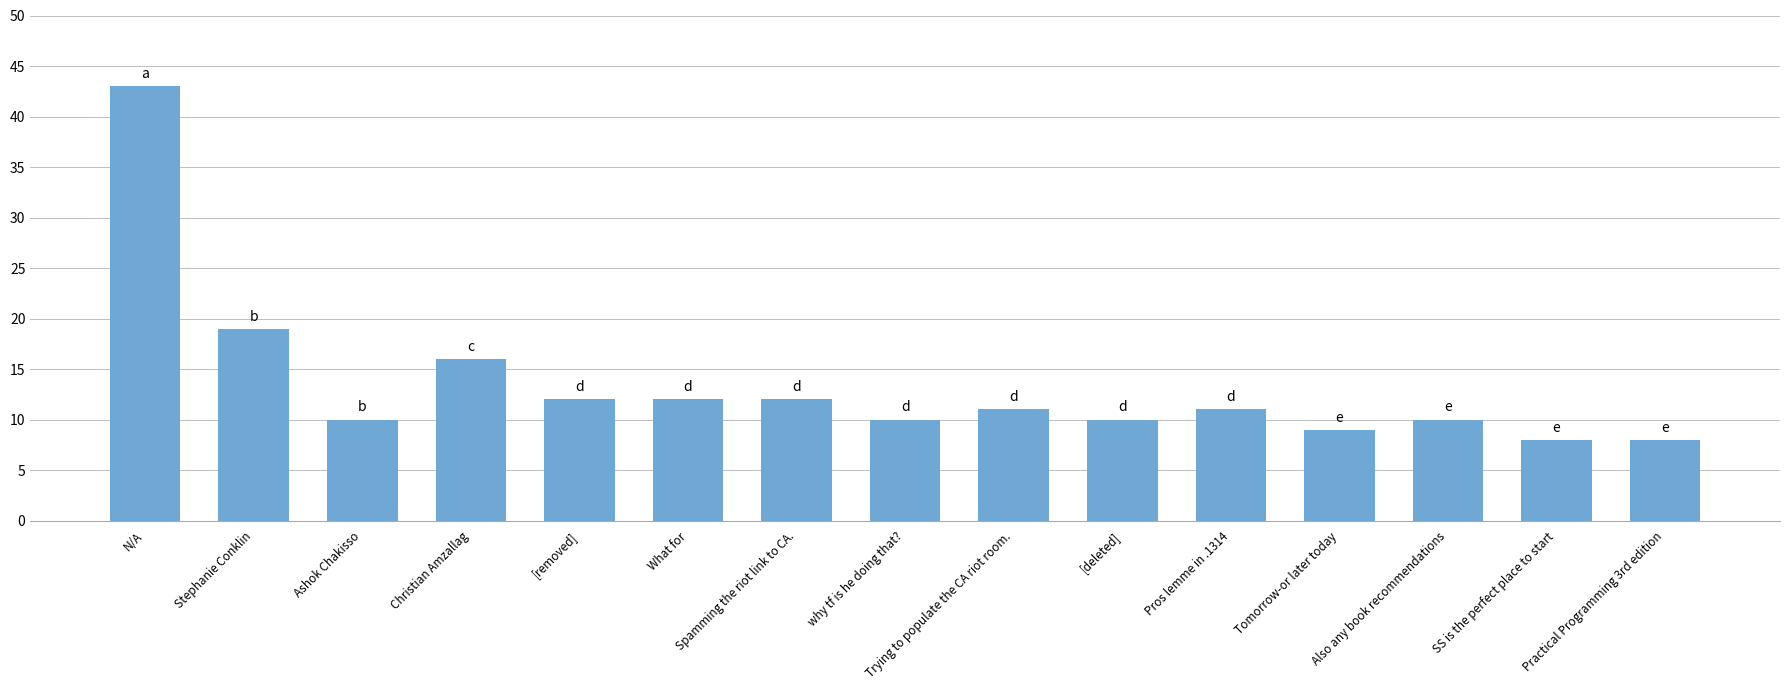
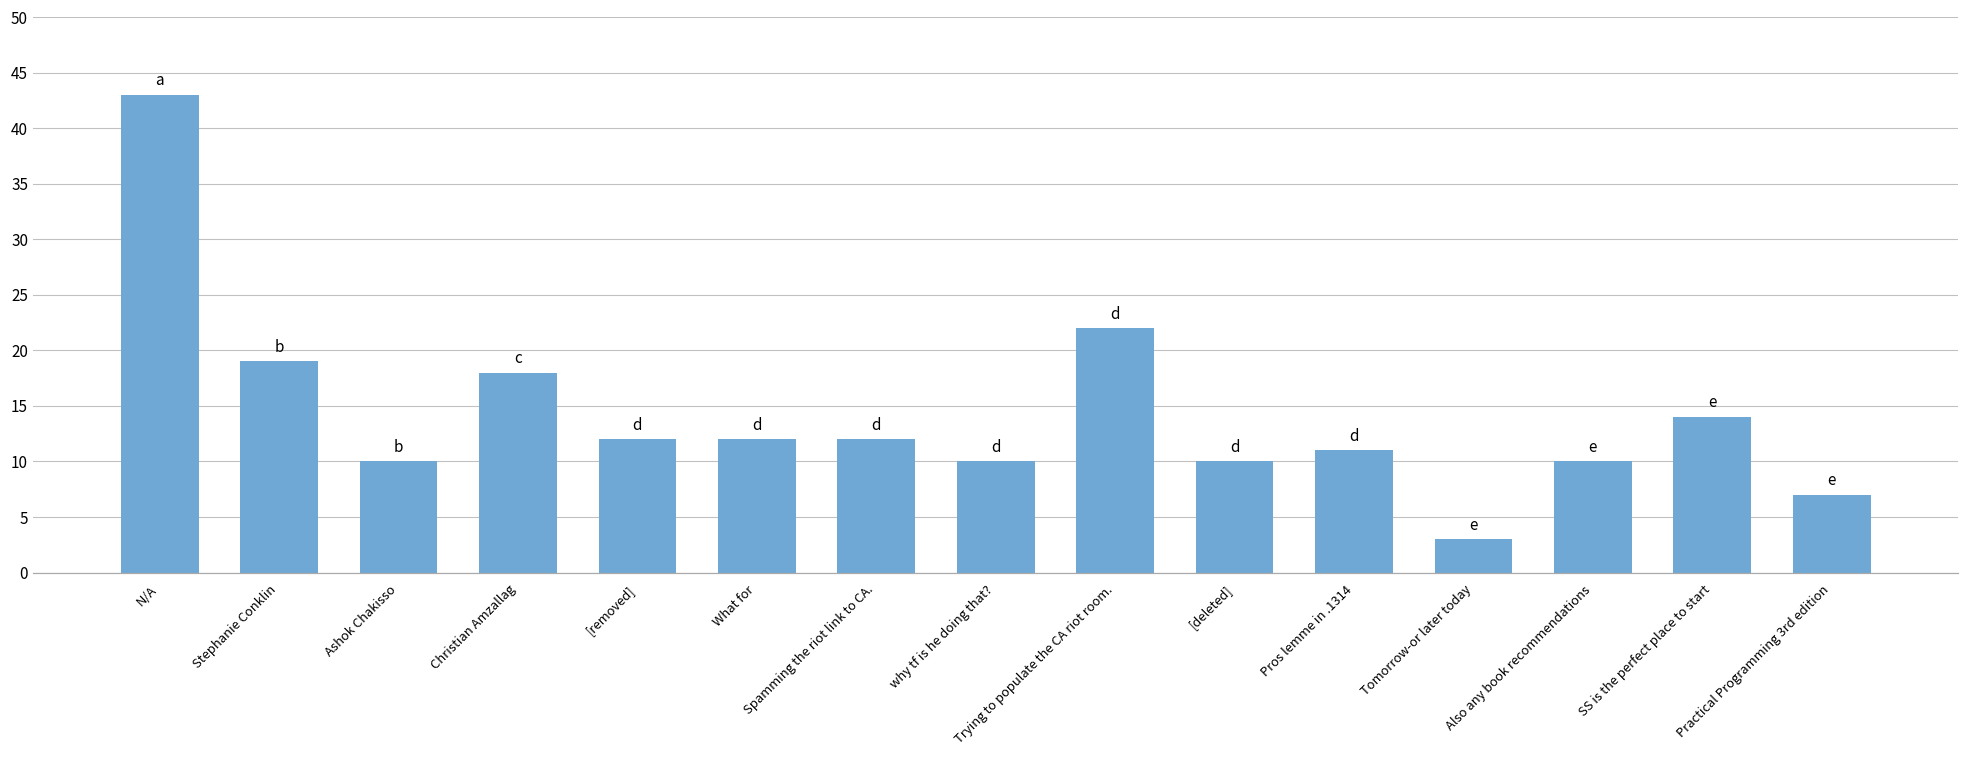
Christian Amzallag: 16 -> 18
Trying to populate the CA riot room.: 11 -> 22
Tomorrow-or later today: 9 -> 3
SS is the perfect place to start: 8 -> 14
Practical Programming 3rd edition: 8 -> 7
